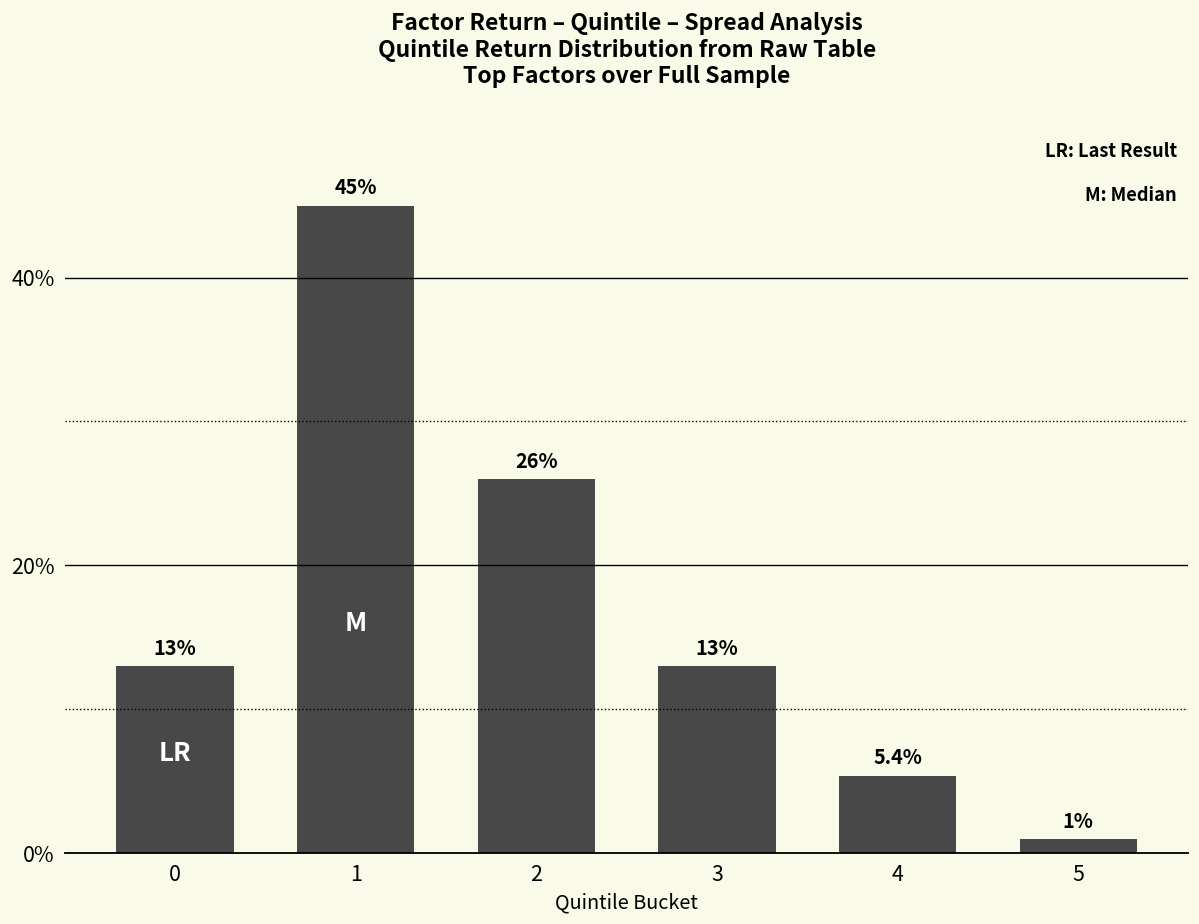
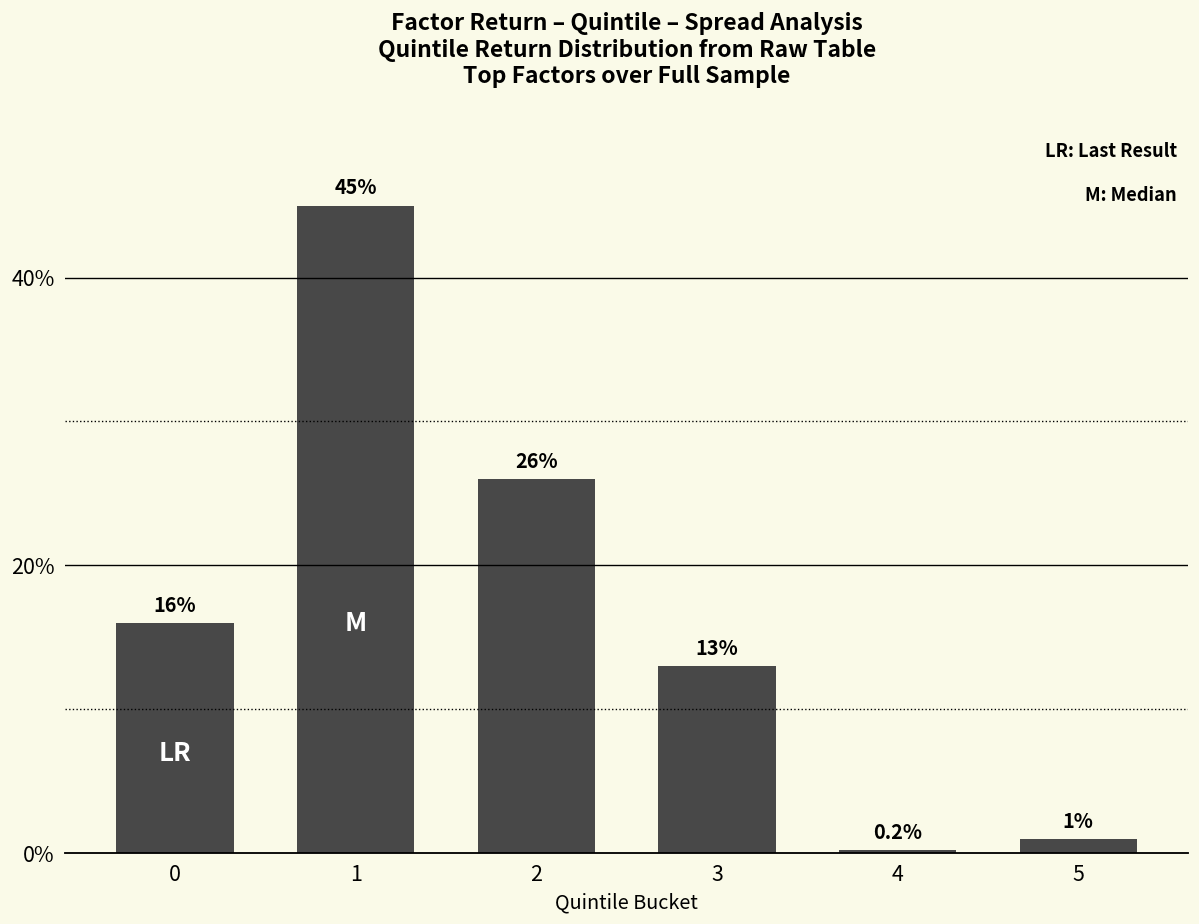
0: 13% -> 16%
4: 5.4% -> 0.2%
